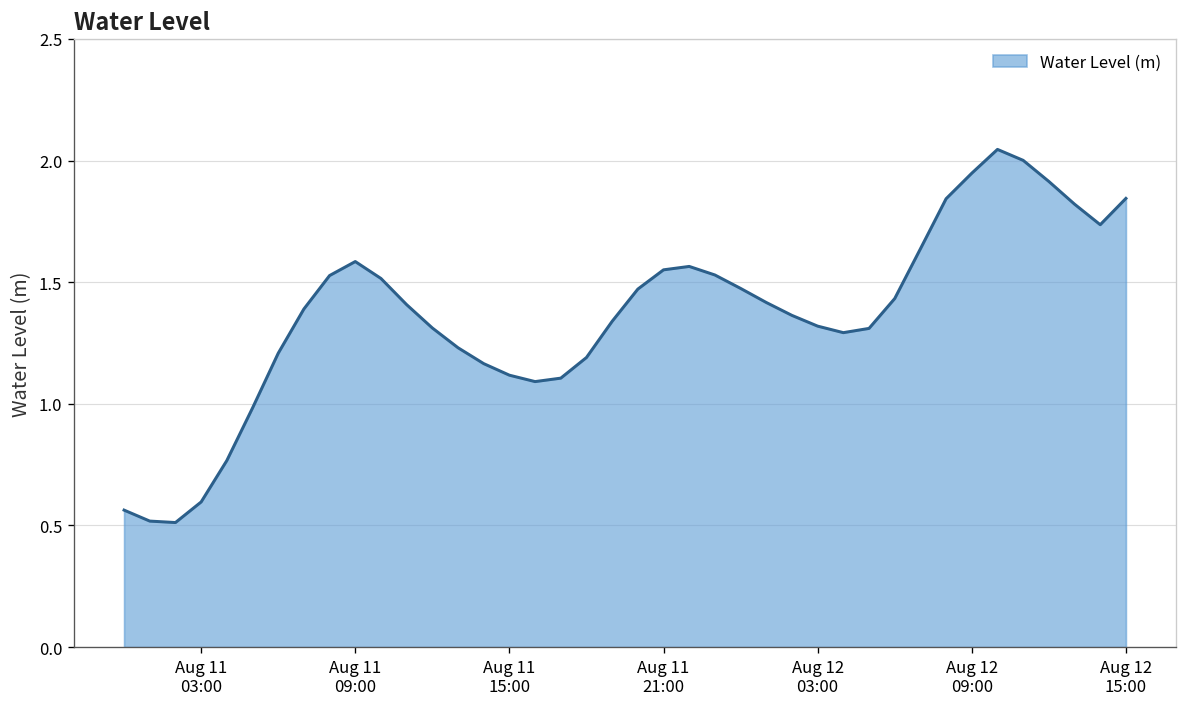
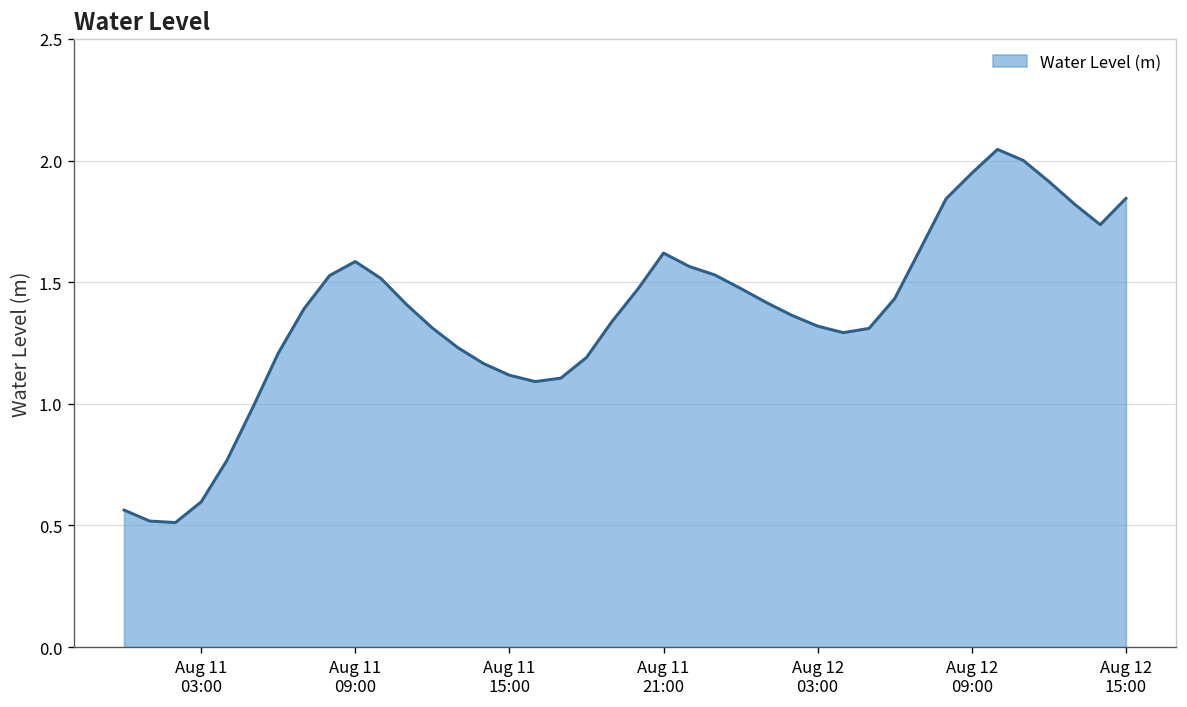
Aug 11 21:00: 1.55 -> 1.62
